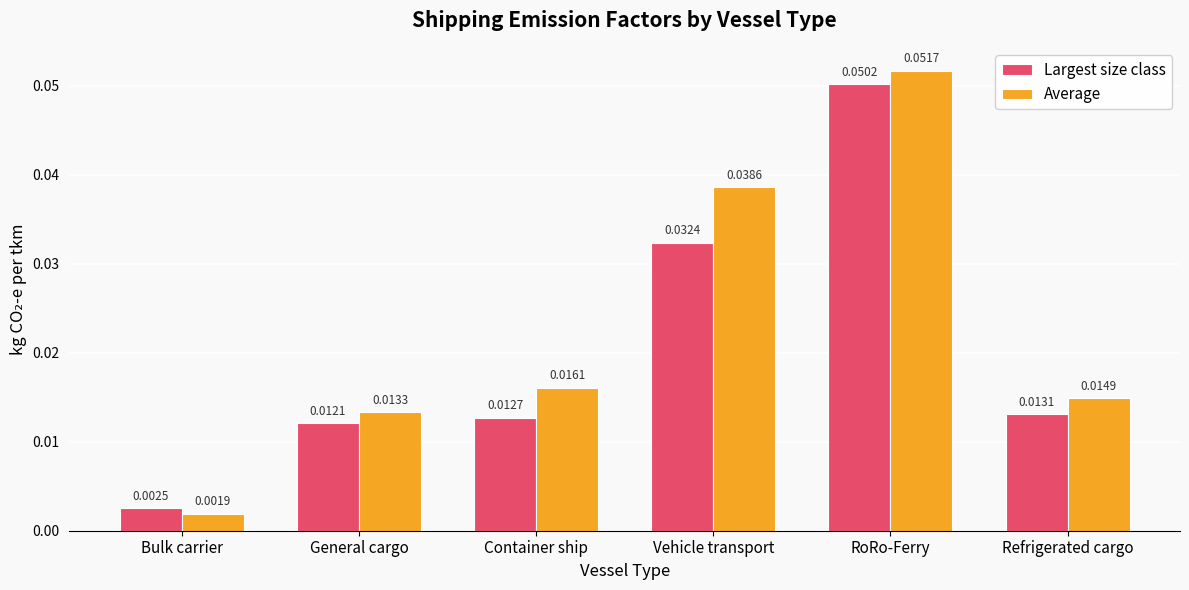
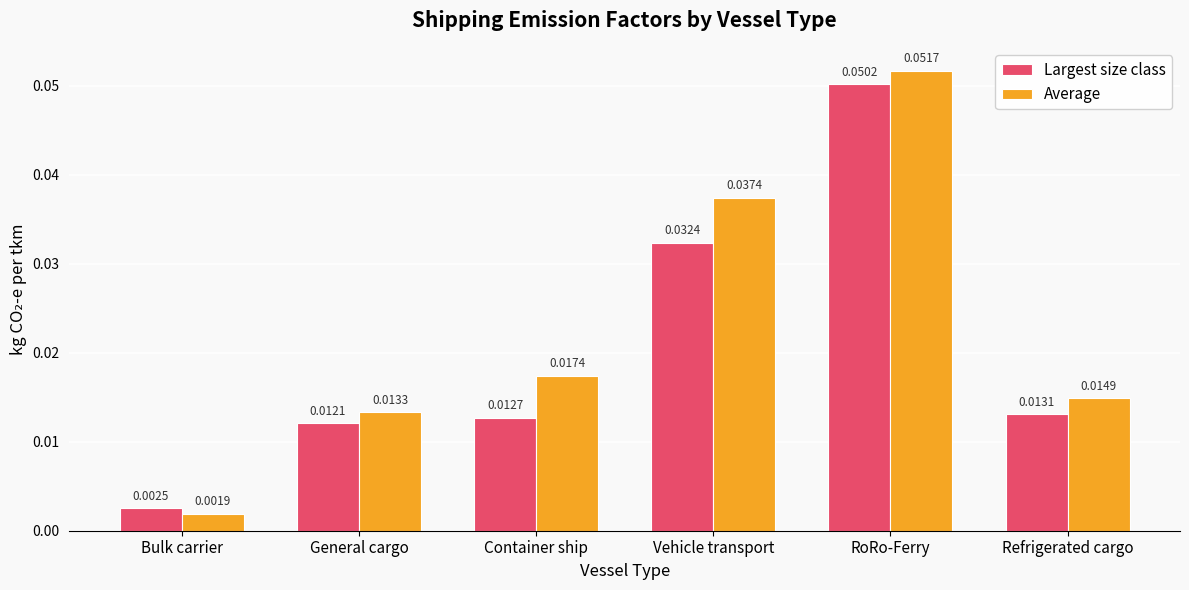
Average, Container ship: 0.0161 -> 0.0174
Average, Vehicle transport: 0.0386 -> 0.0374
